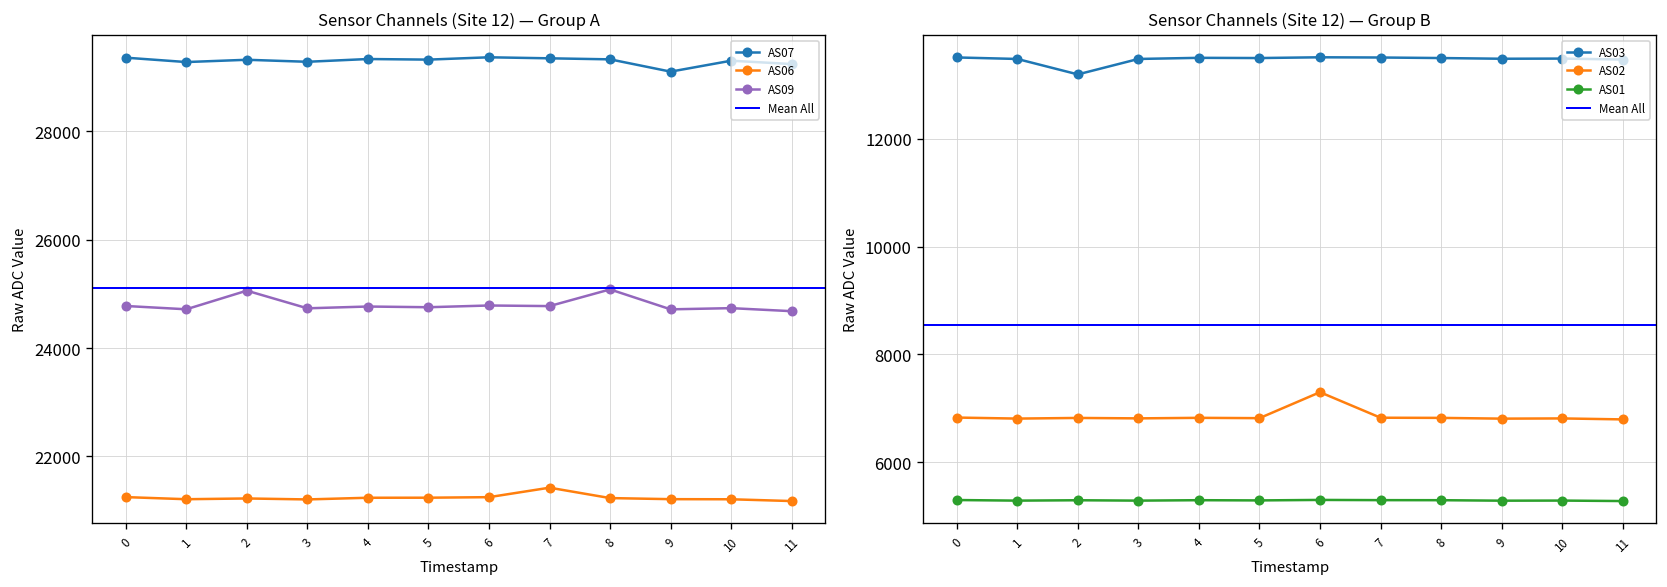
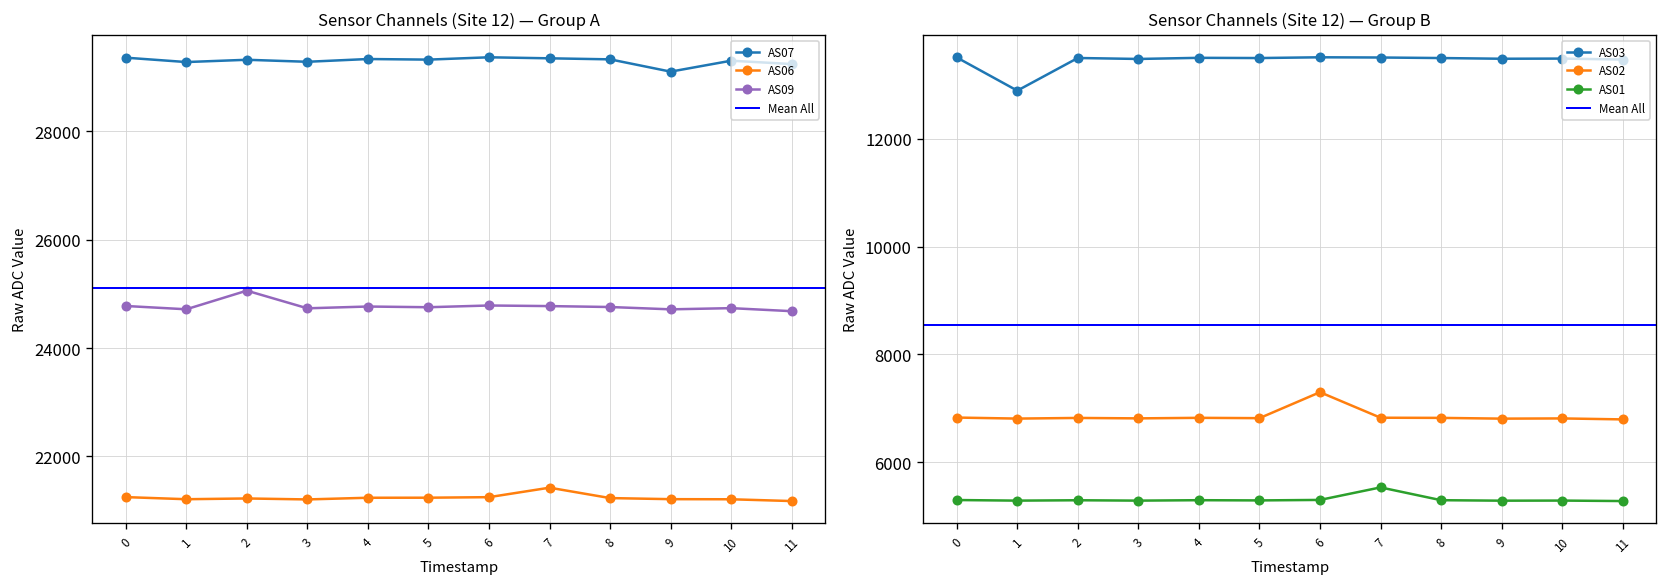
Sensor Channels (Site 12) — Group A, AS09, 8: 25100 -> 24800
Sensor Channels (Site 12) — Group B, AS03, 1: 13500 -> 12900
Sensor Channels (Site 12) — Group B, AS03, 2: 13200 -> 13500
Sensor Channels (Site 12) — Group B, AS01, 7: 5300 -> 5500
